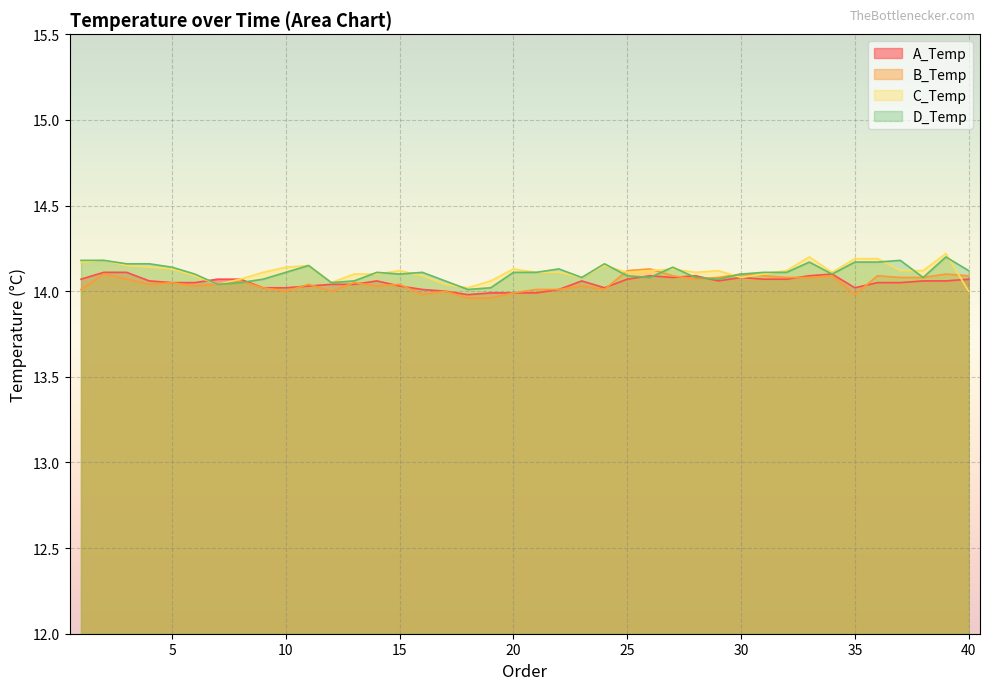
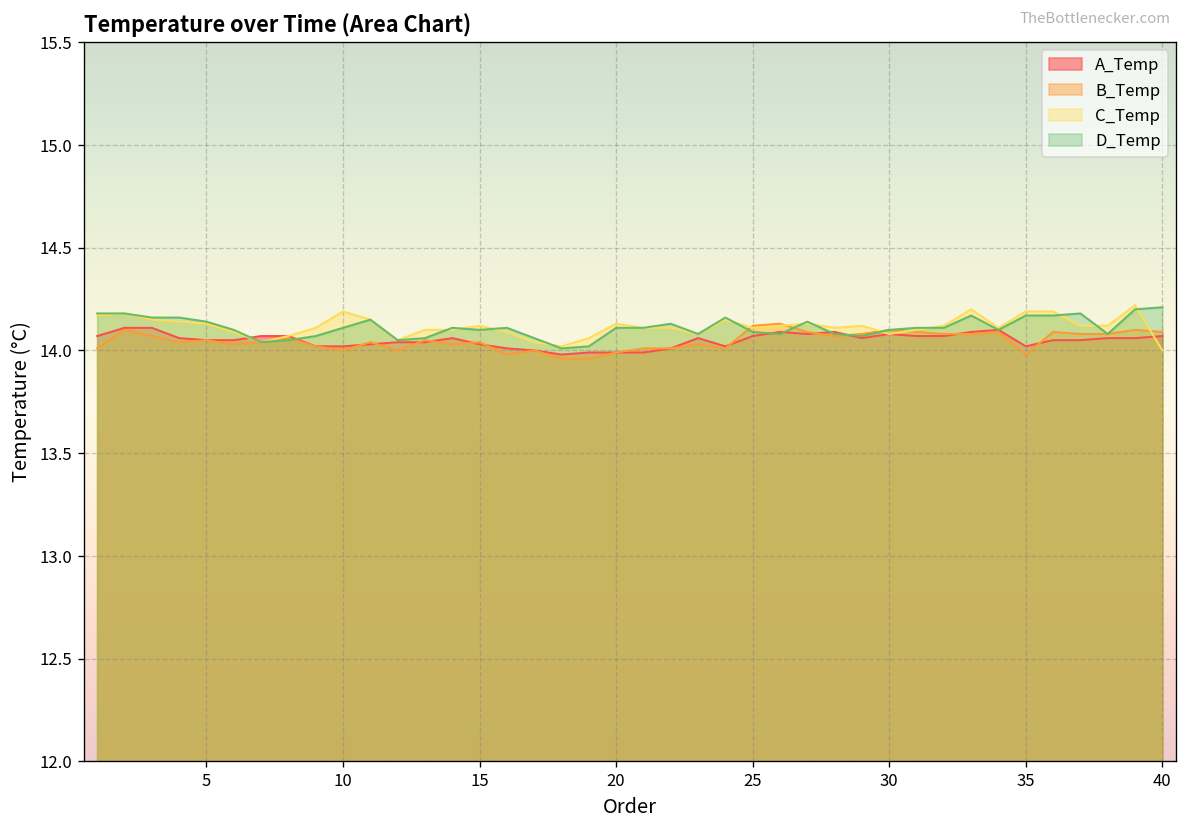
C_Temp, 10: 14.14 -> 14.19
D_Temp, 40: 14.12 -> 14.21
